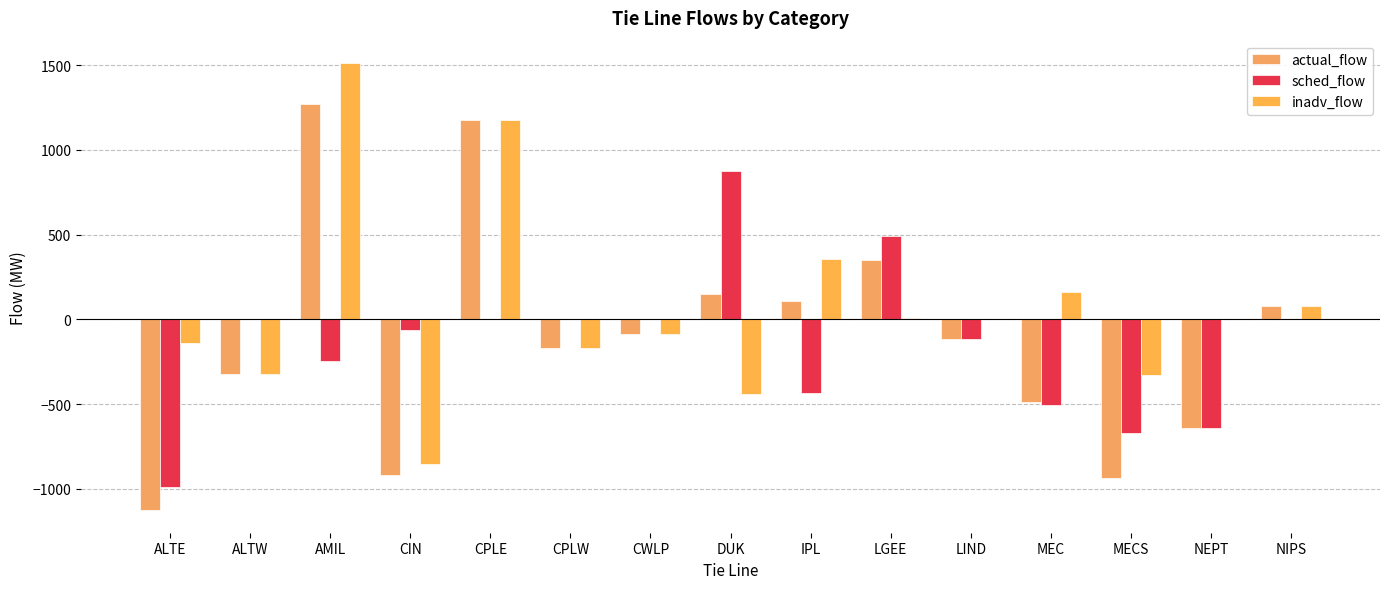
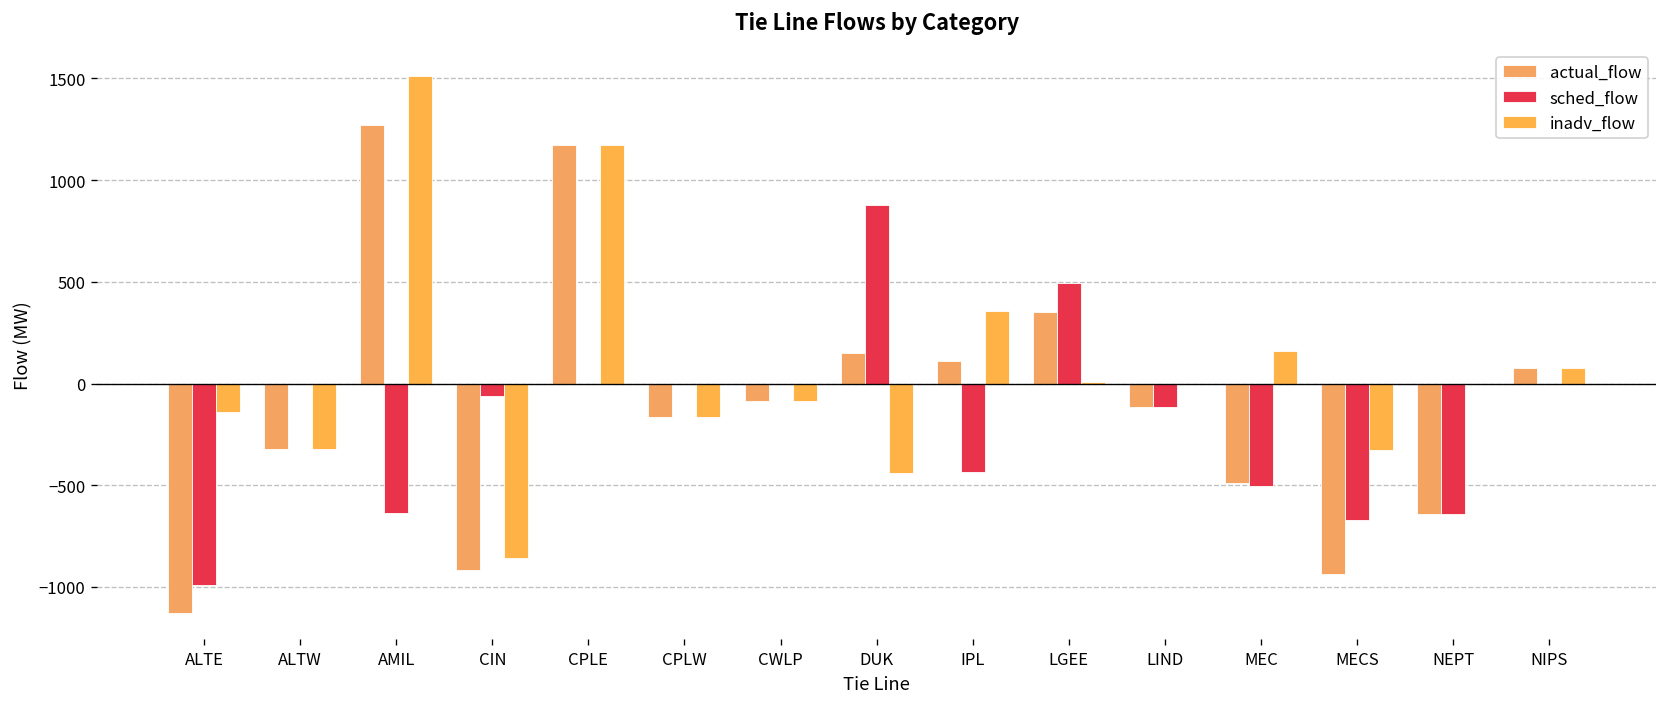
sched_flow, AMIL: -240 -> -640
